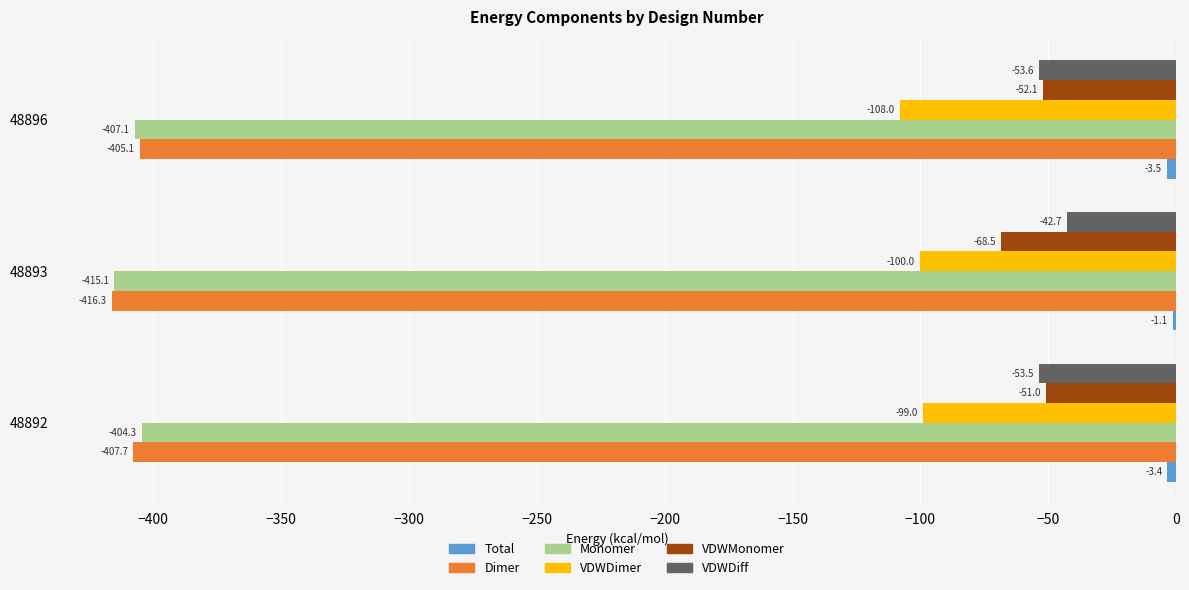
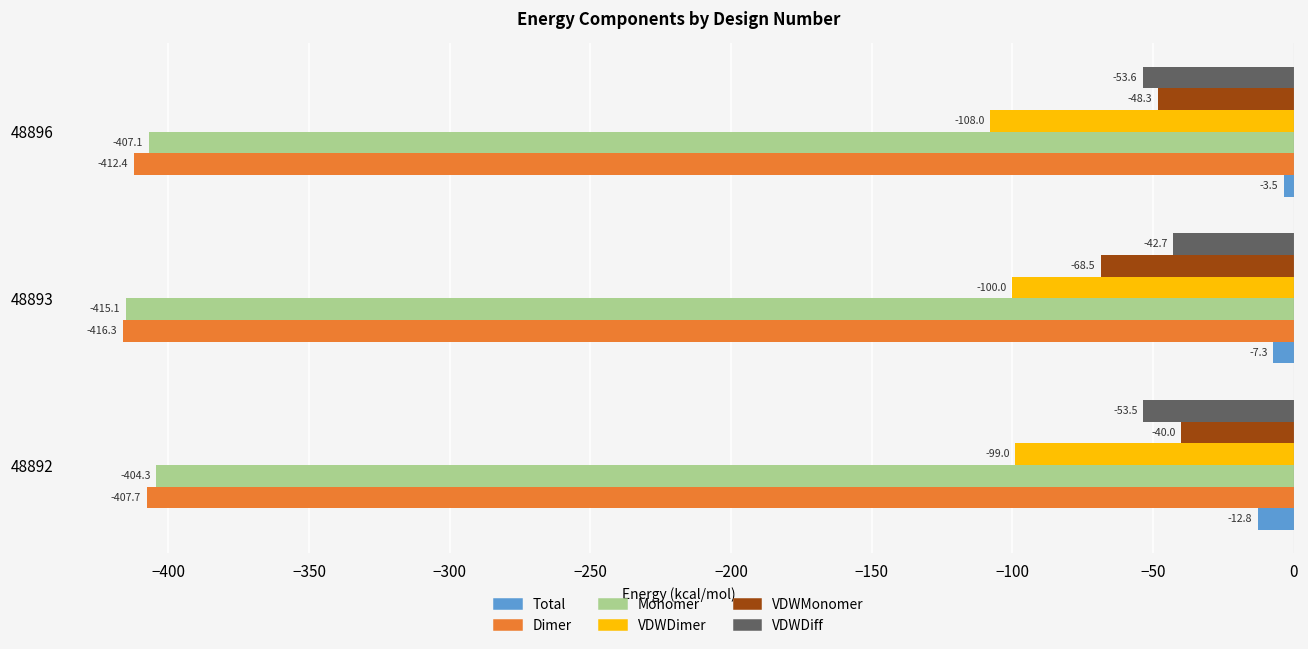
VDWMonomer, 48896: -52.1 -> -48.3
Dimer, 48896: -405.1 -> -412.4
Total, 48893: -1.1 -> -7.3
VDWMonomer, 48892: -51.0 -> -40.0
Total, 48892: -3.4 -> -12.8
